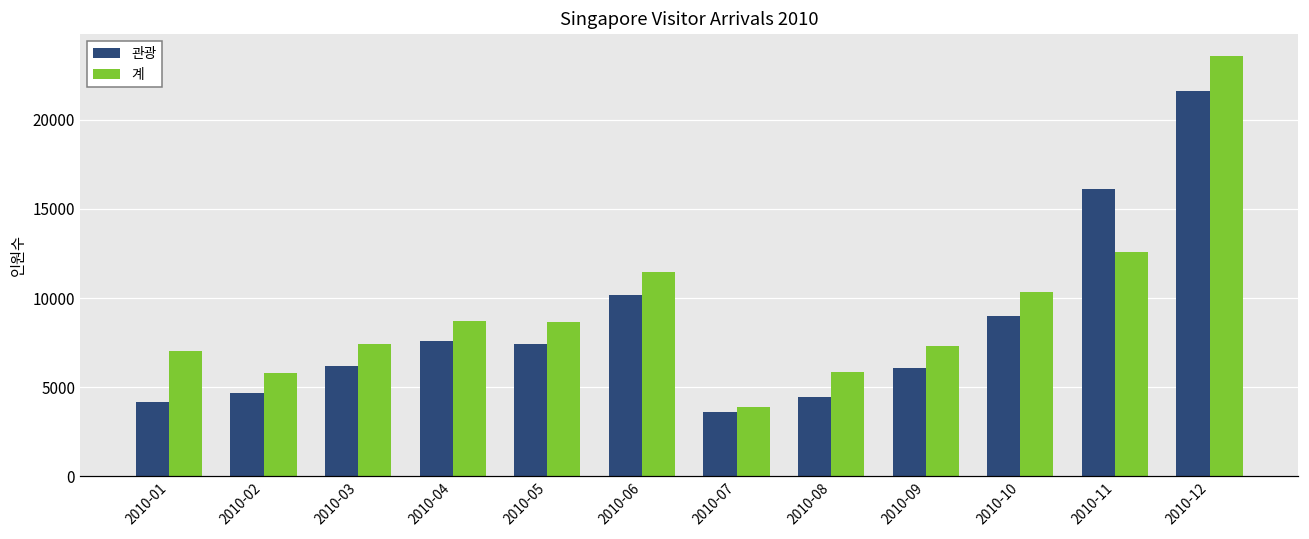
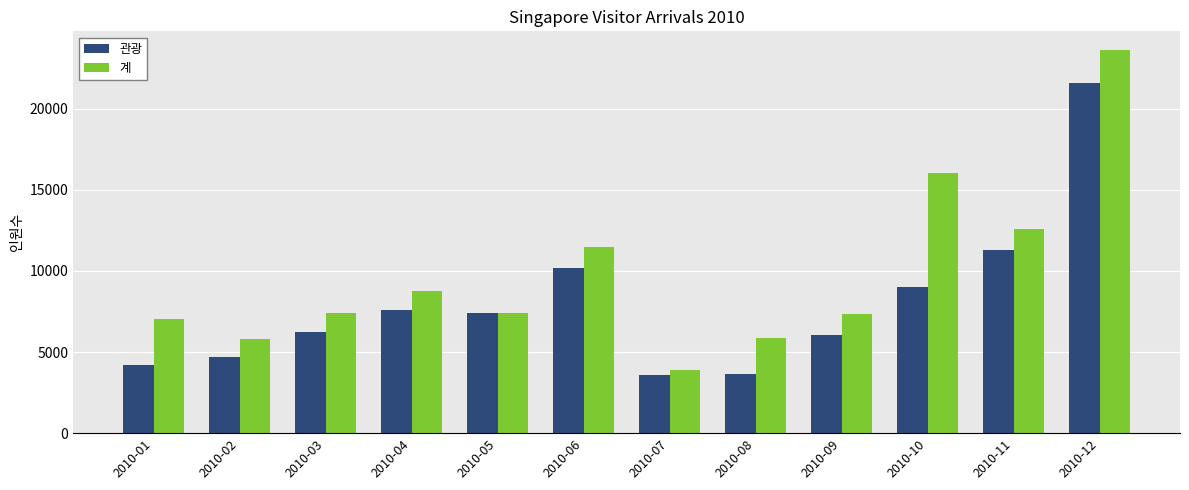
계, 2010-05: 8700 -> 7400
관광, 2010-08: 4500 -> 3600
계, 2010-10: 10400 -> 16000
관광, 2010-11: 16100 -> 11300
